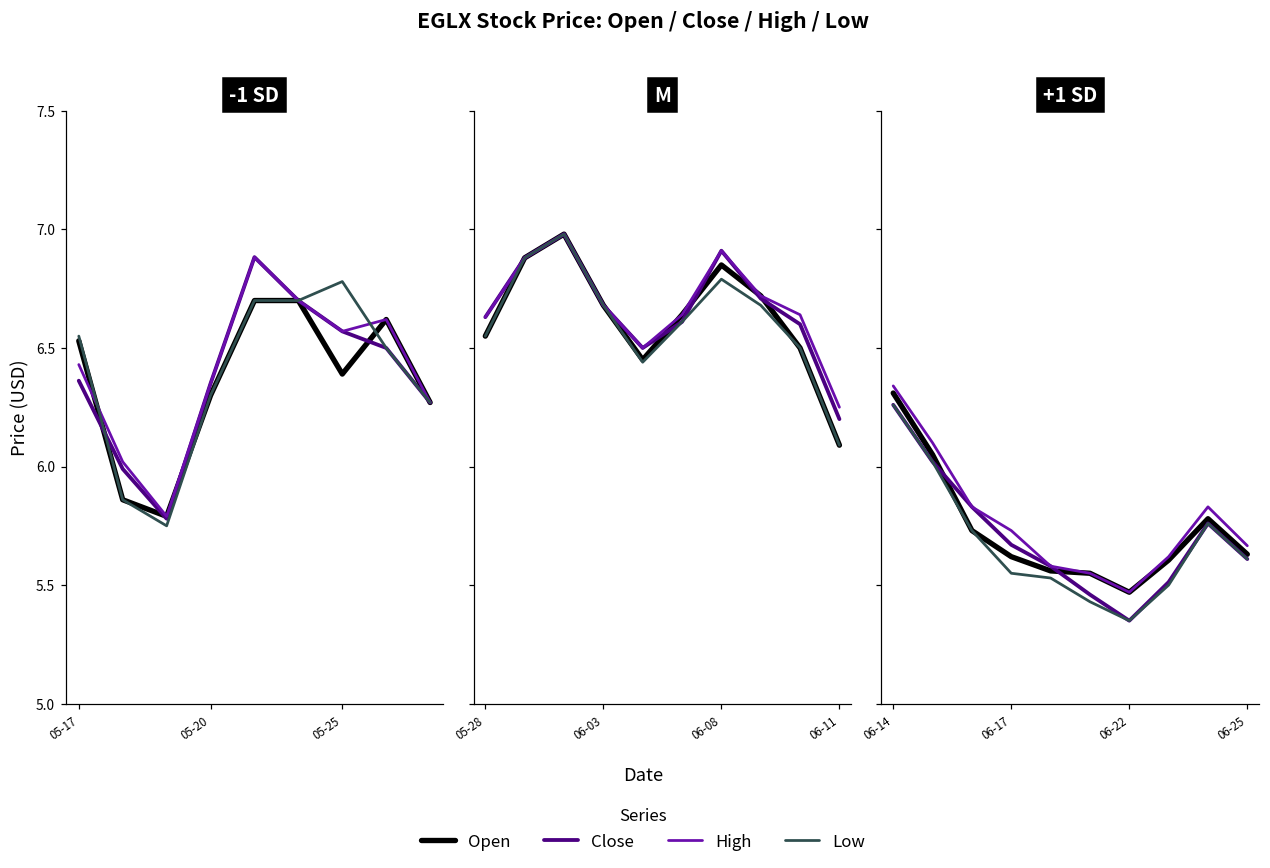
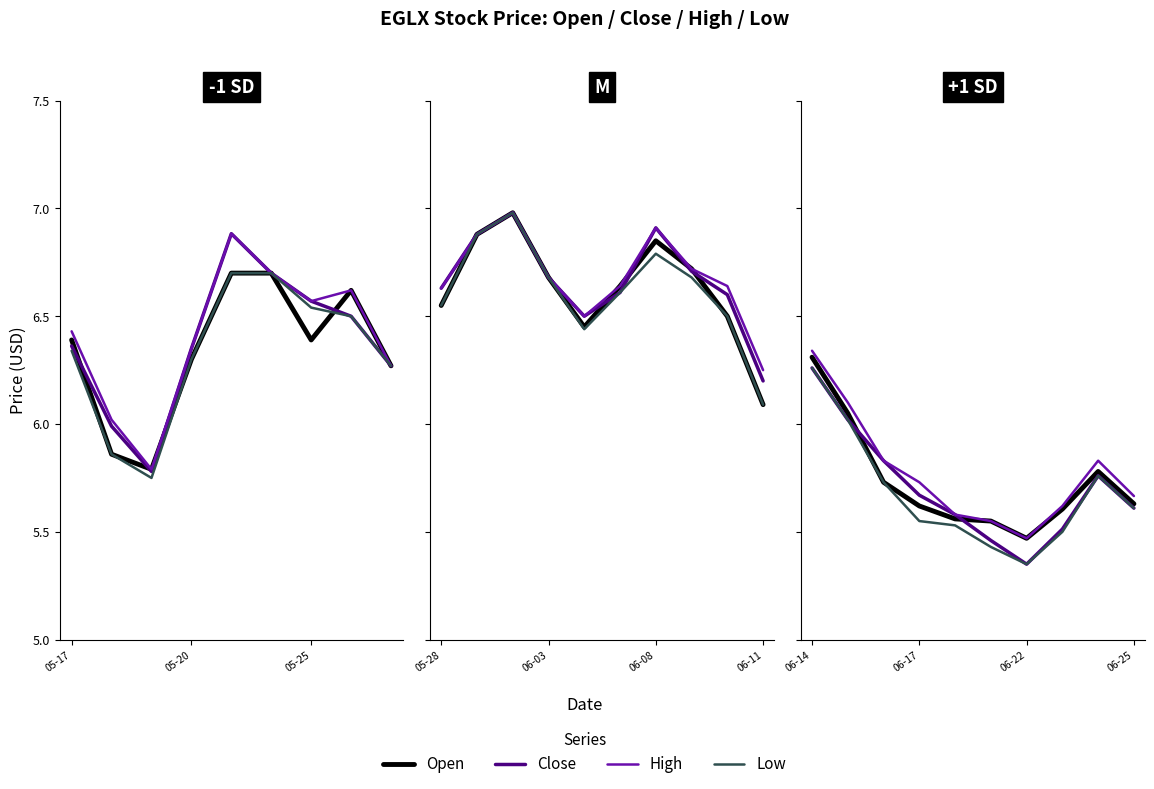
-1 SD, Open, 05-17: 6.53 -> 6.39
-1 SD, Low, 05-17: 6.55 -> 6.34
-1 SD, Low, 05-25: 6.78 -> 6.54
